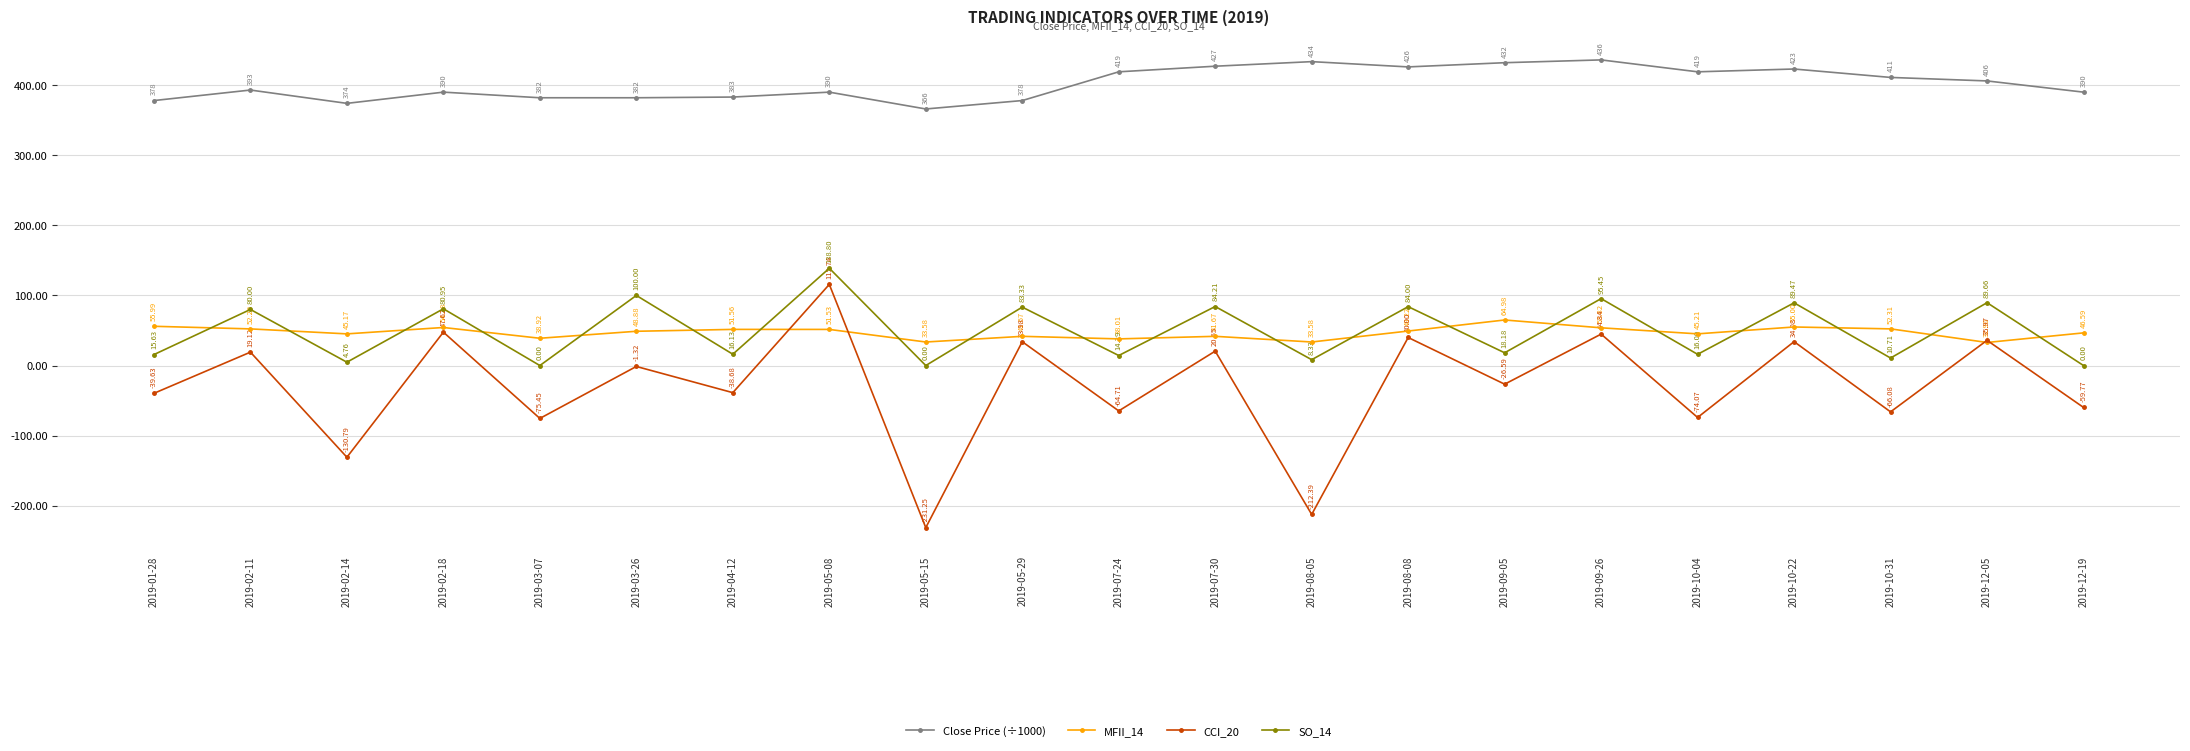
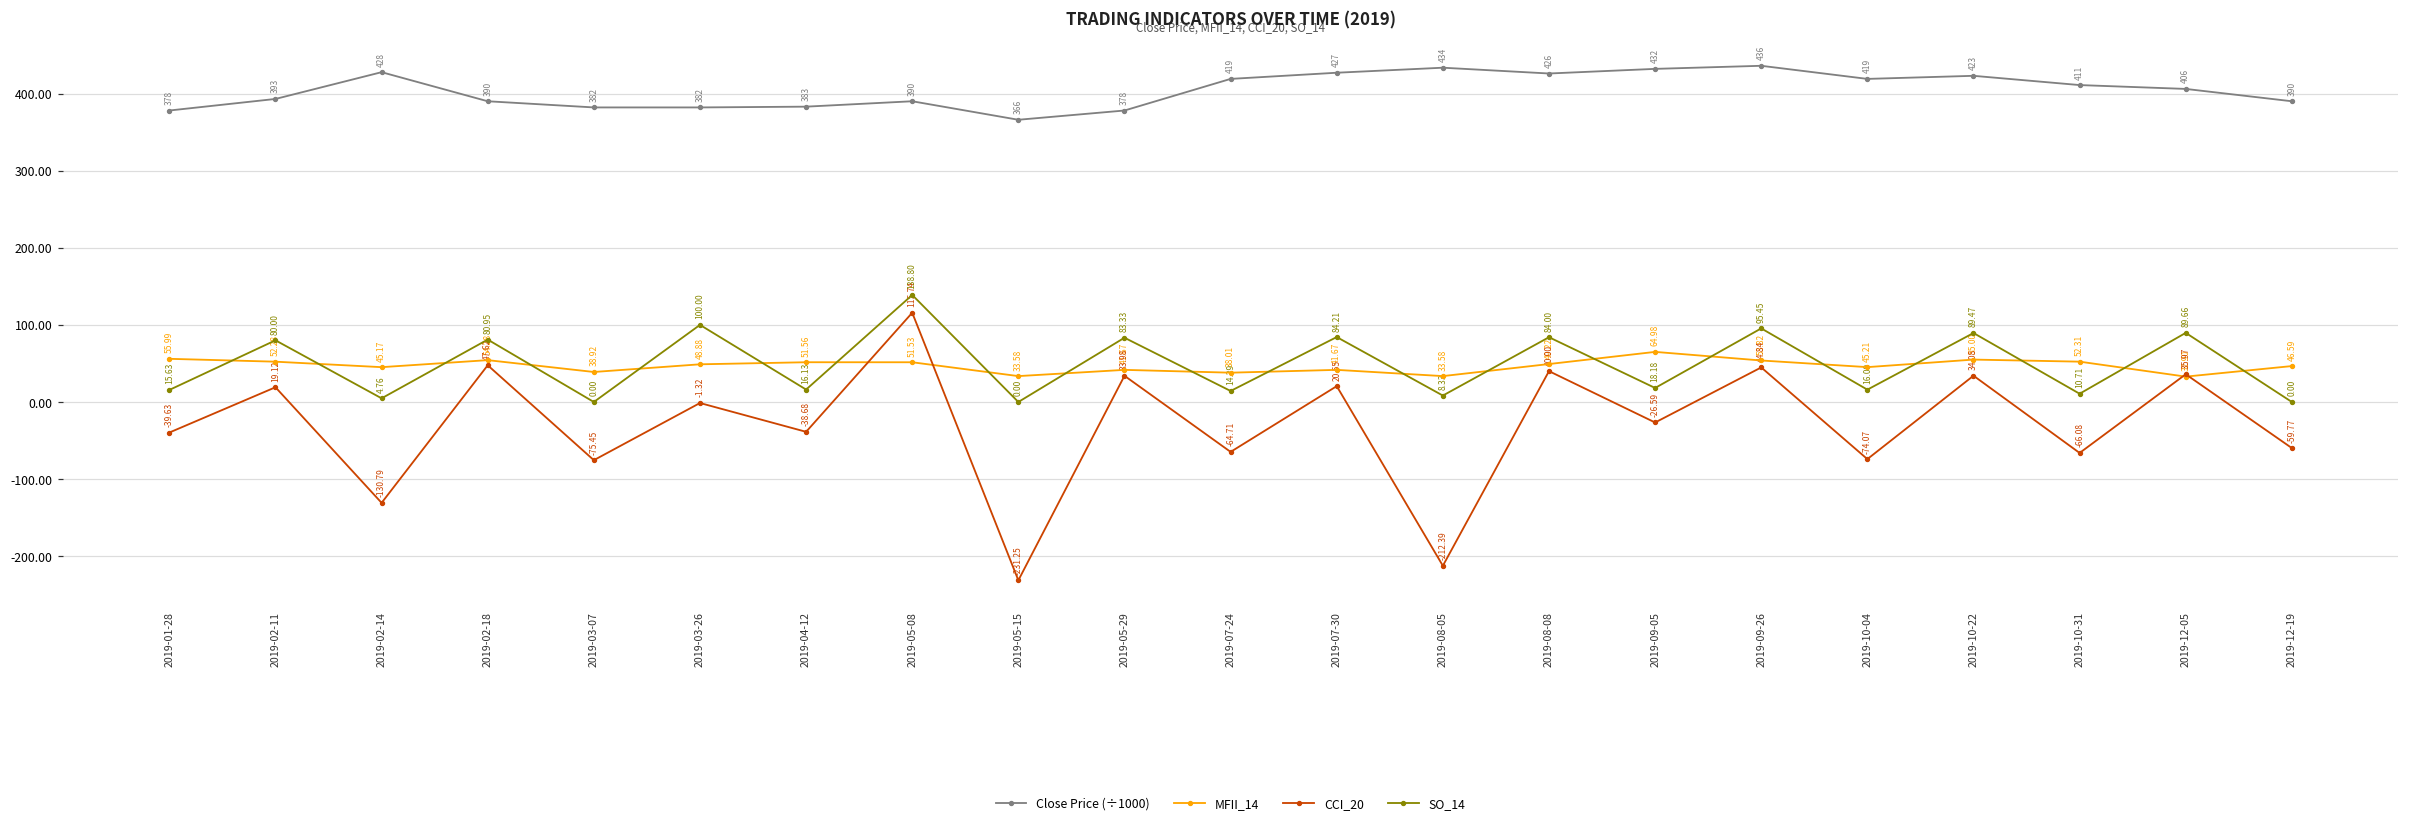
Close Price (÷1000), 2019-02-14: 374 -> 428
